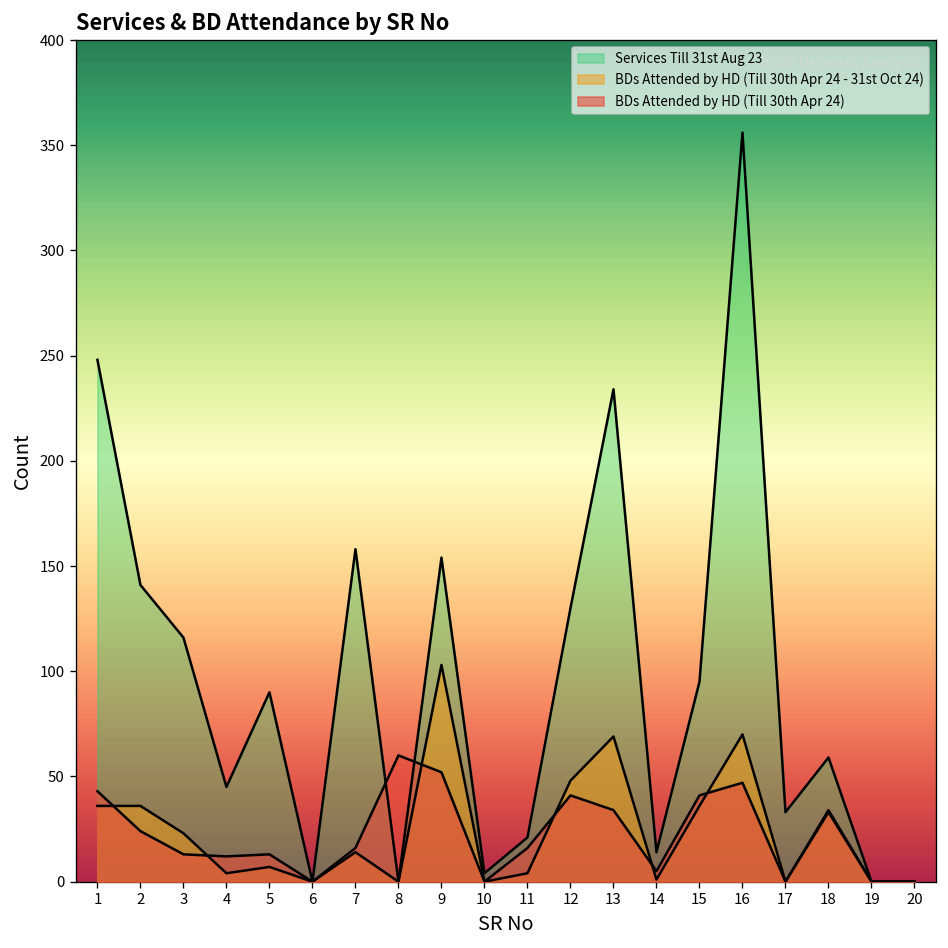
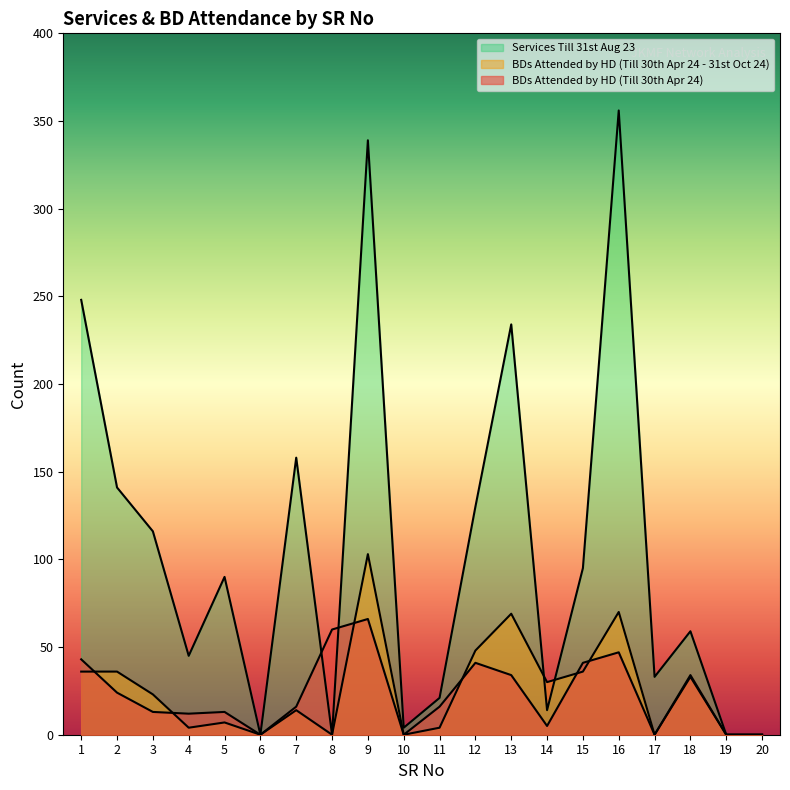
Services Till 31st Aug 23, 9: 154 -> 339
BDs Attended by HD (Till 30th Apr 24), 9: 52 -> 66
BDs Attended by HD (Till 30th Apr 24 - 31st Oct 24), 14: 1 -> 30
